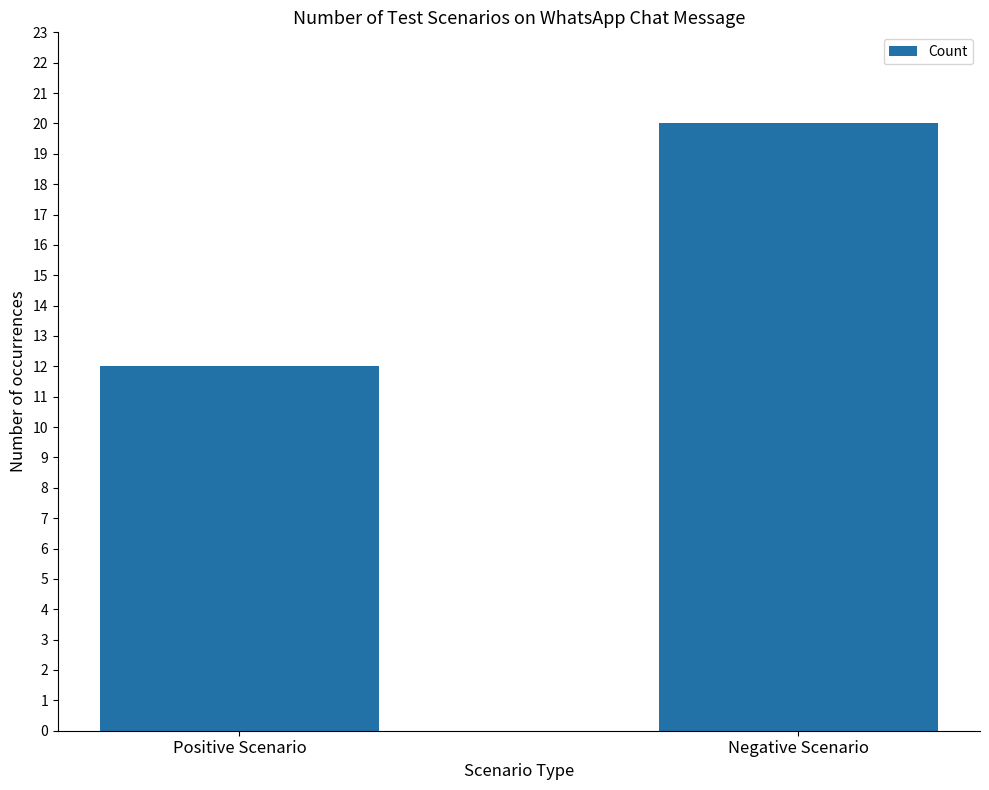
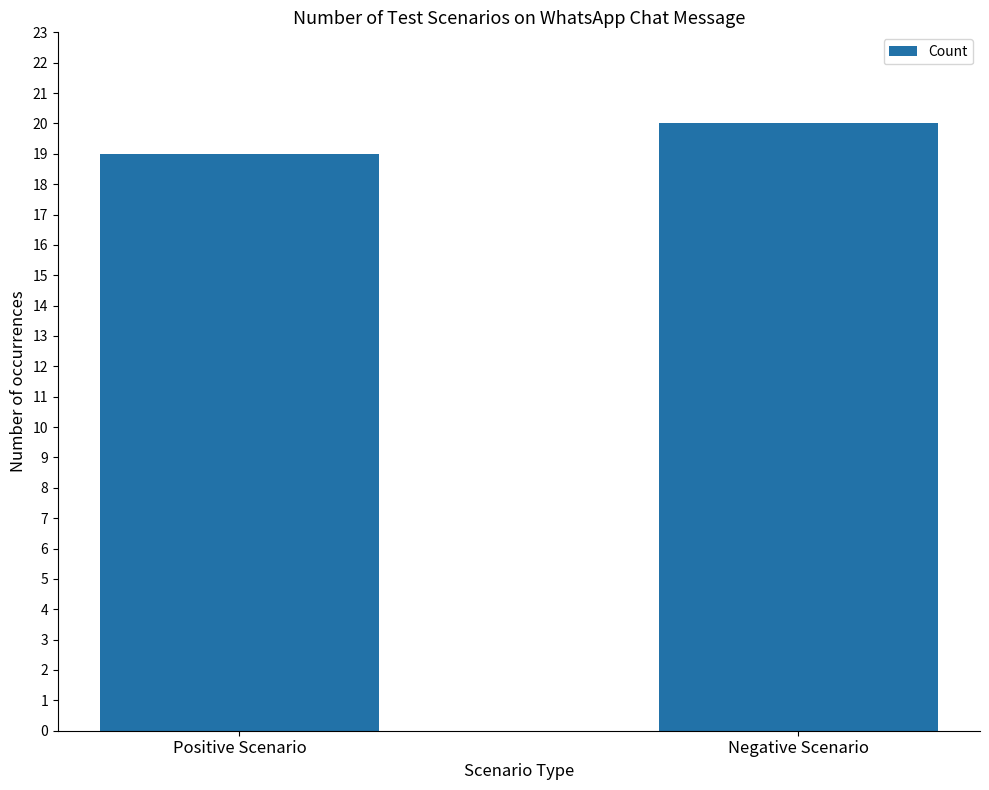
Positive Scenario: 12 -> 19
